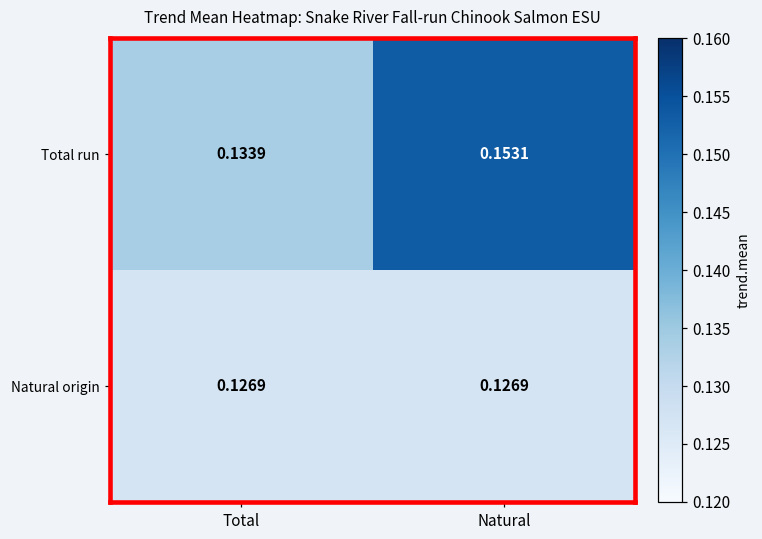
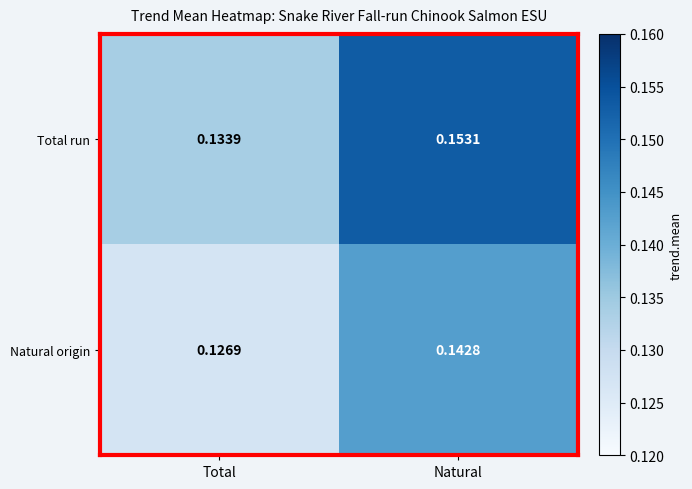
Natural origin, Natural: 0.1269 -> 0.1428
